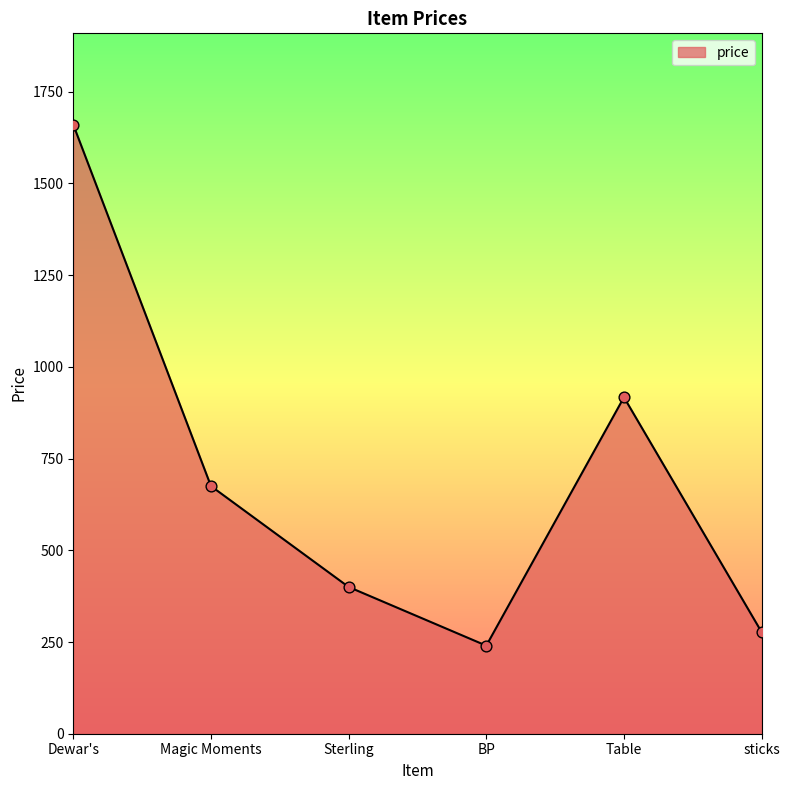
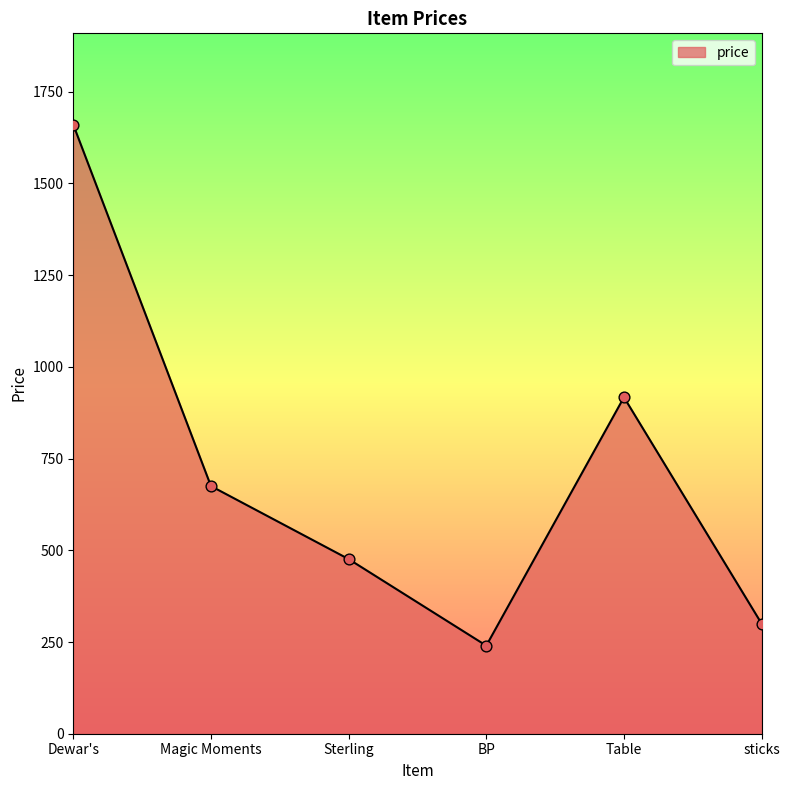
Sterling: 400 -> 480
sticks: 280 -> 300
